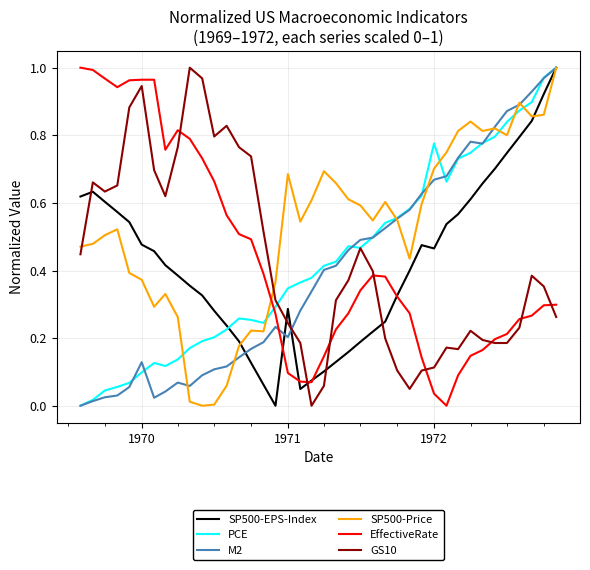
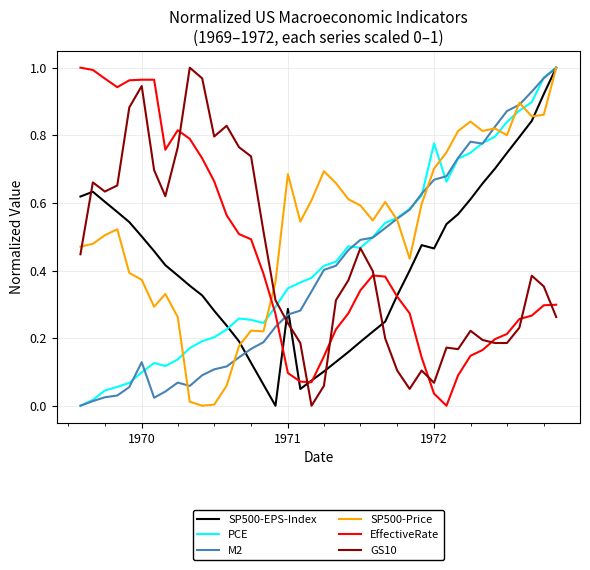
SP500-EPS-Index, 1970: 0.48 -> 0.50
M2, 1971: 0.20 -> 0.27
GS10, 1972: 0.11 -> 0.07
